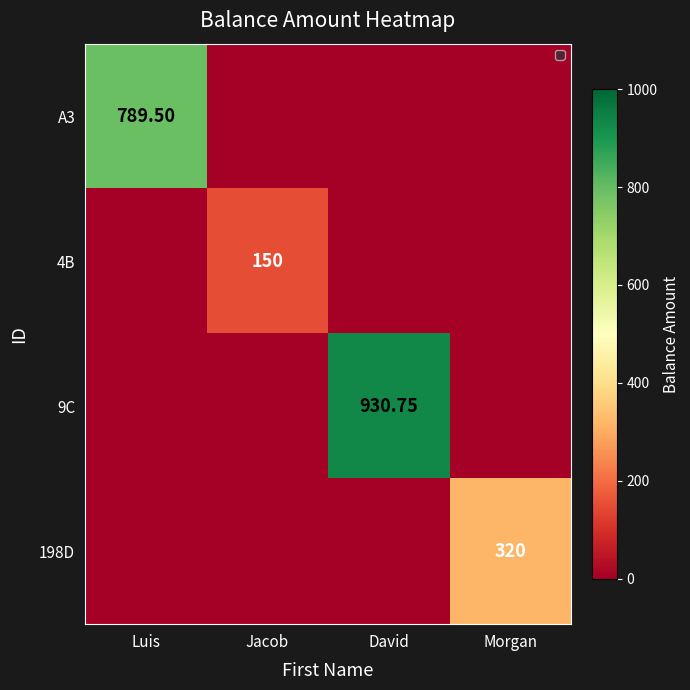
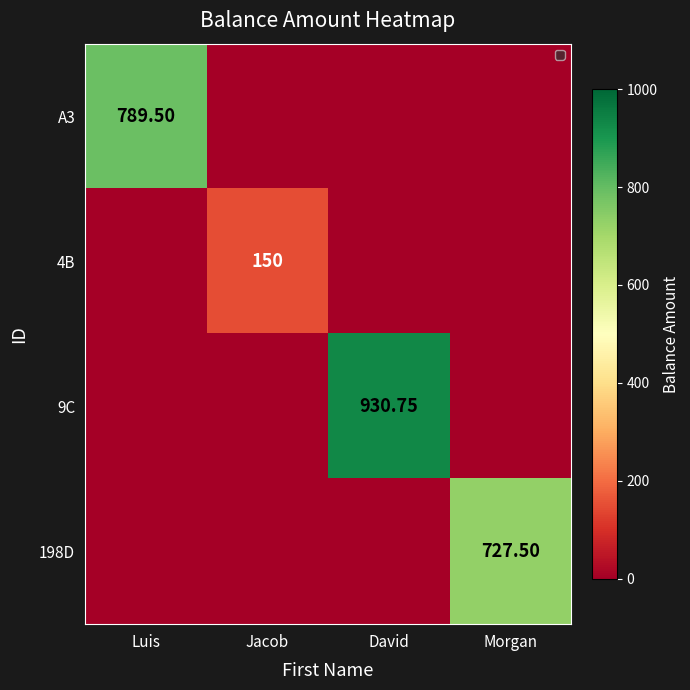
198D, Morgan: 320 -> 727.50
